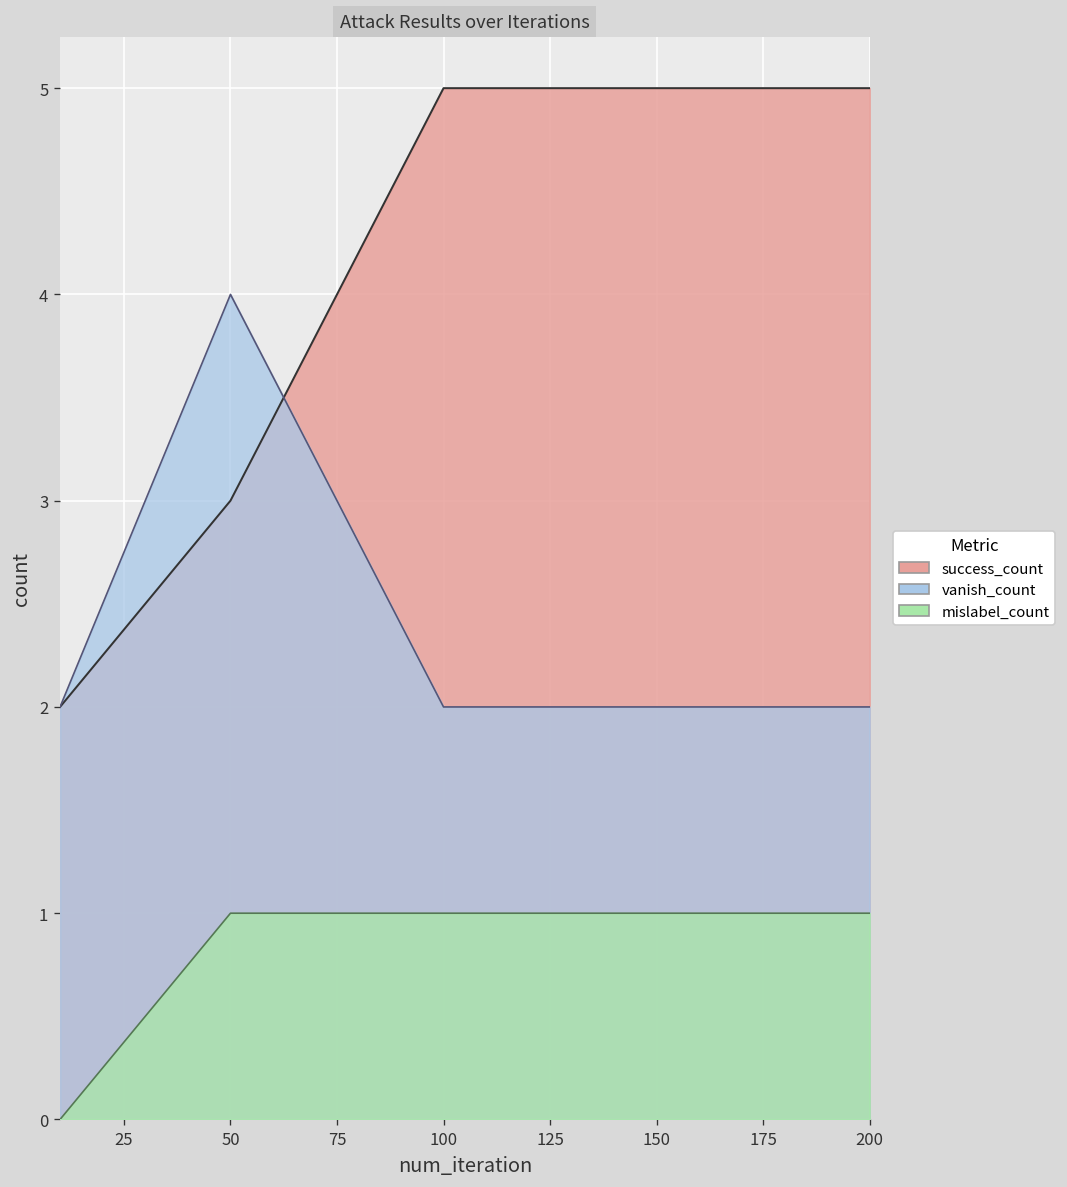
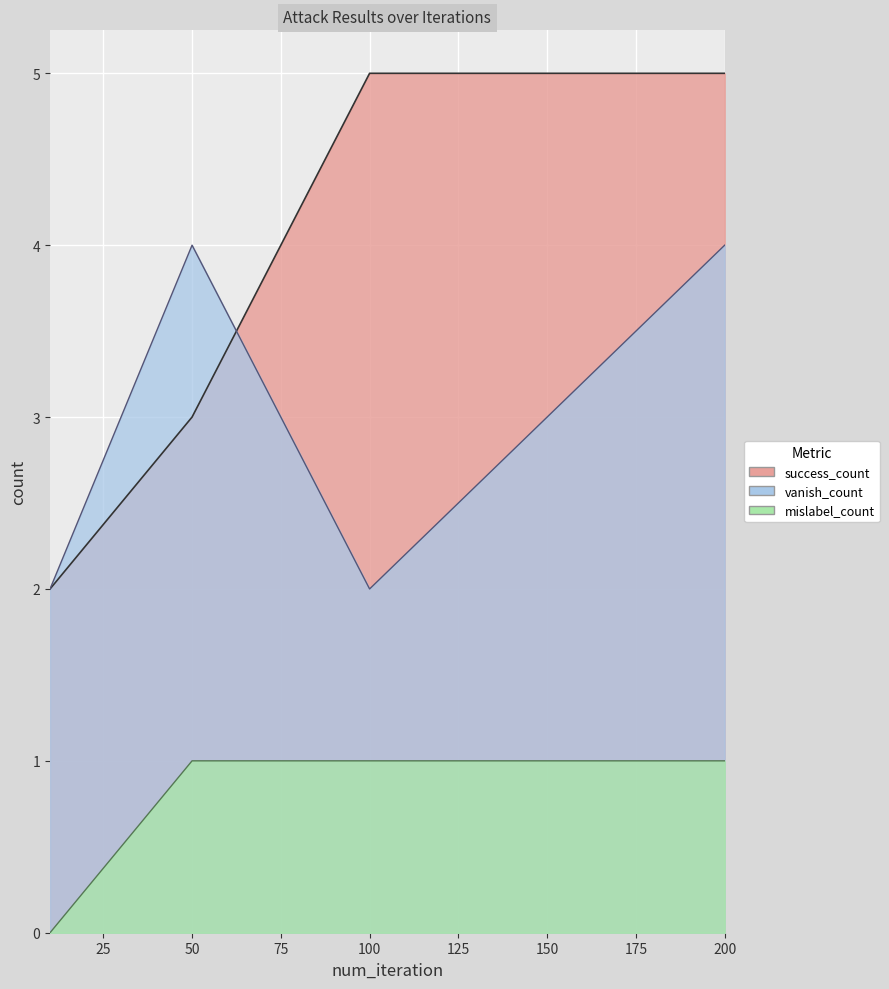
vanish_count, 200: 2 -> 4
